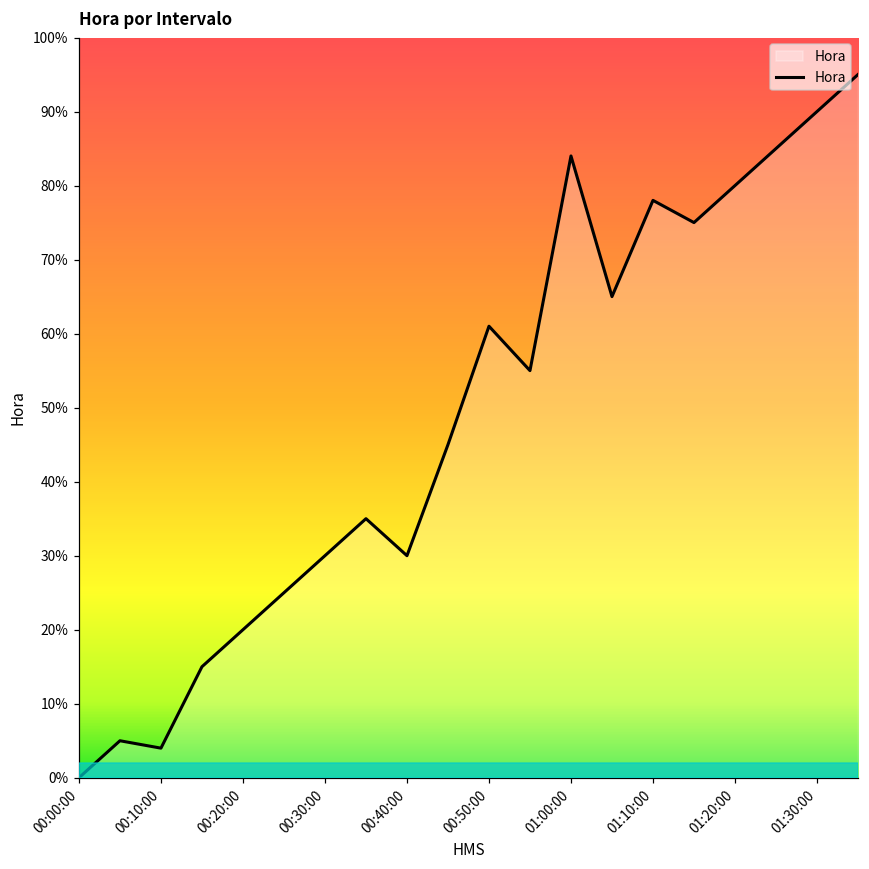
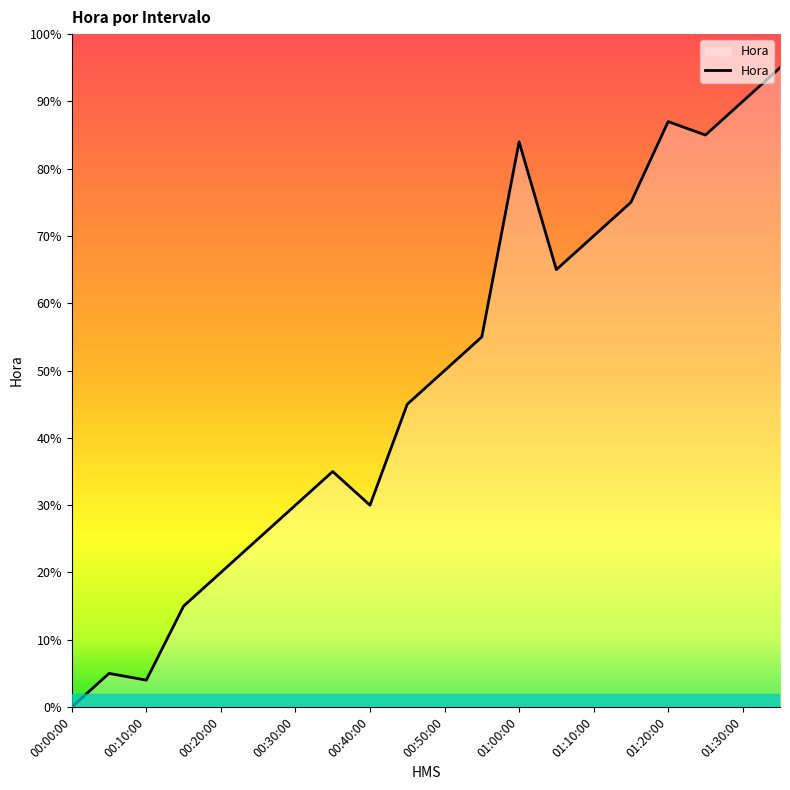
00:50:00: 61% -> 50%
01:10:00: 78% -> 70%
01:20:00: 80% -> 87%
